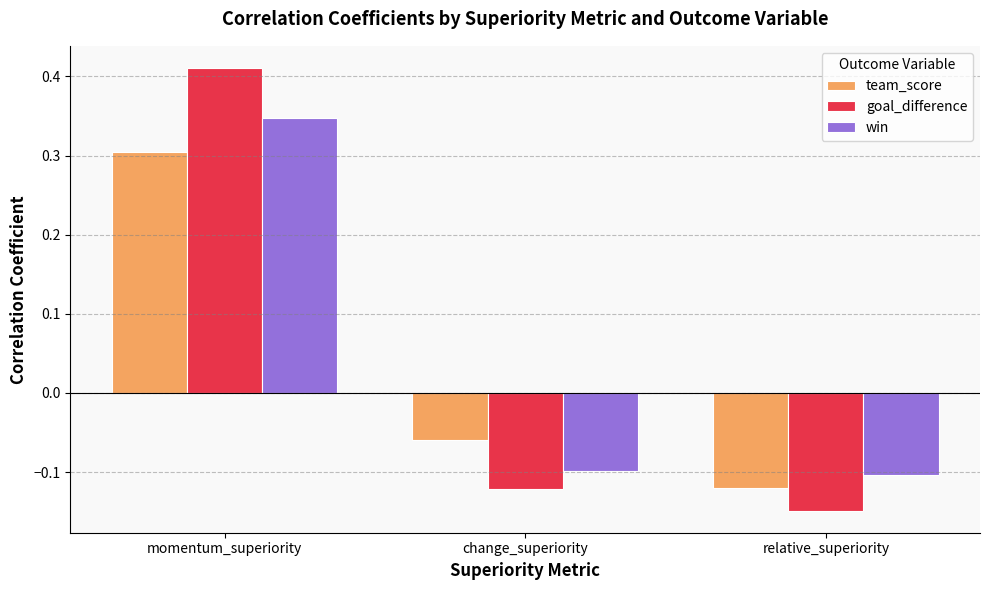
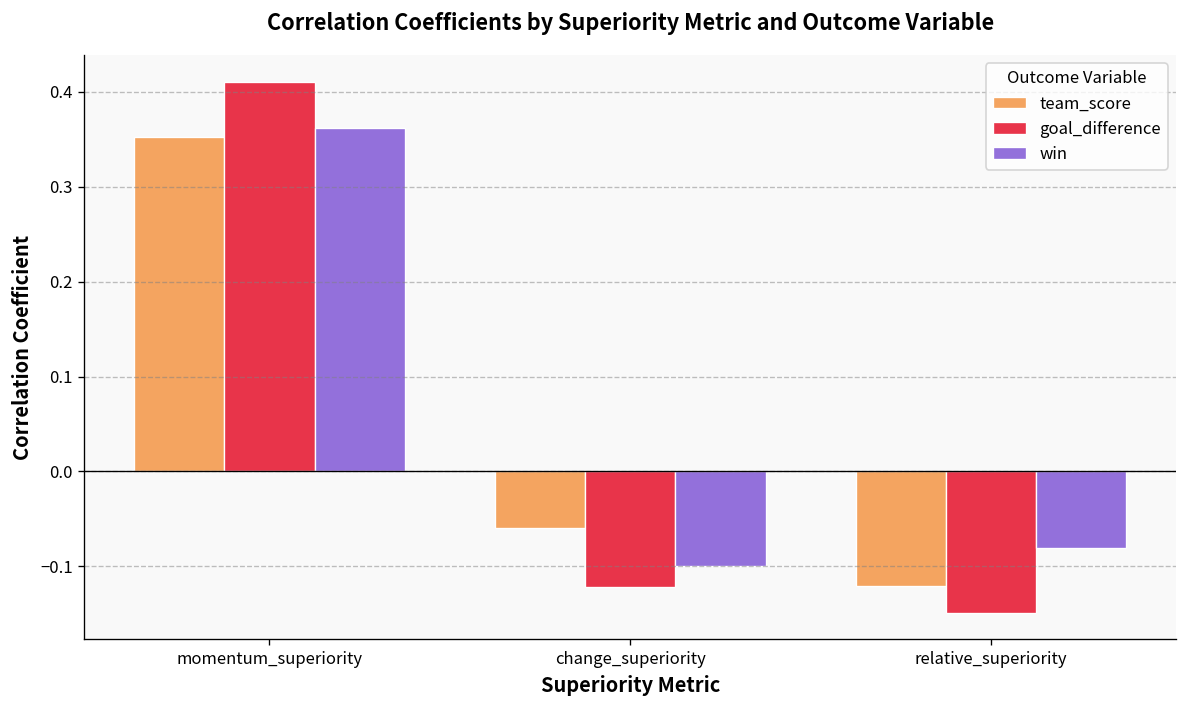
team_score, momentum_superiority: 0.30 -> 0.35
win, momentum_superiority: 0.35 -> 0.36
win, relative_superiority: -0.10 -> -0.08
